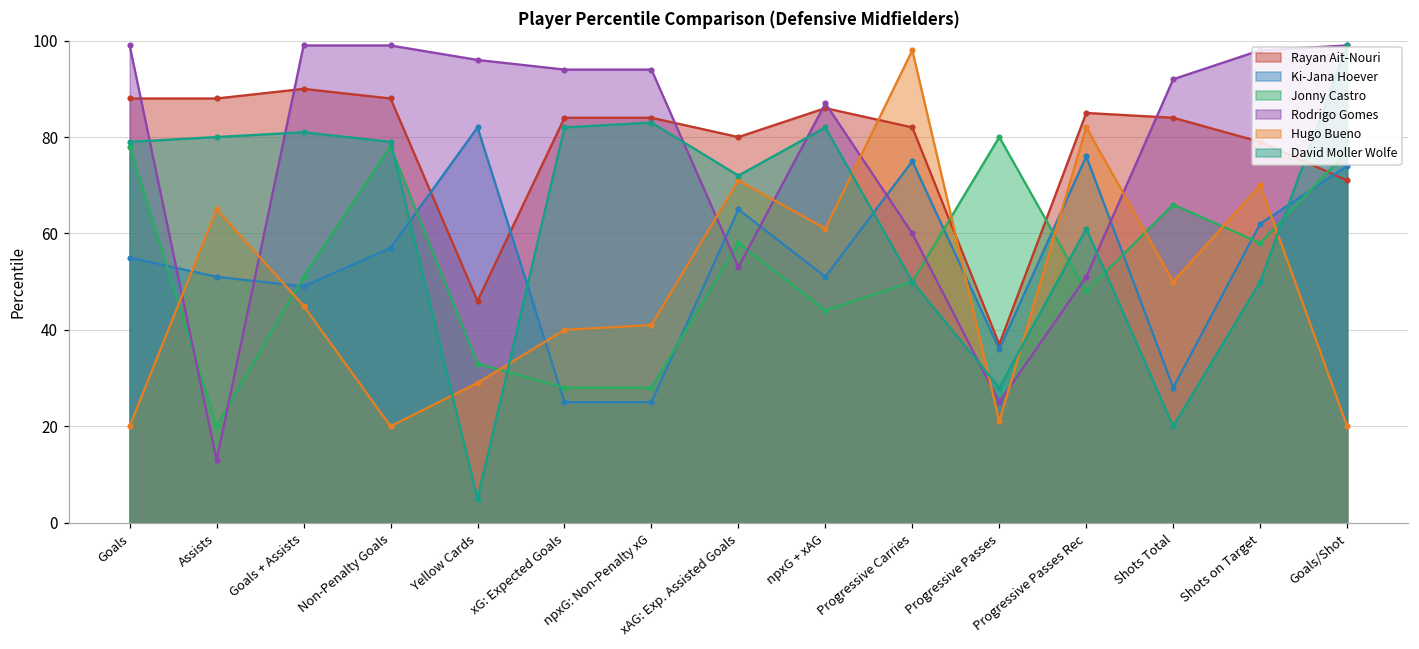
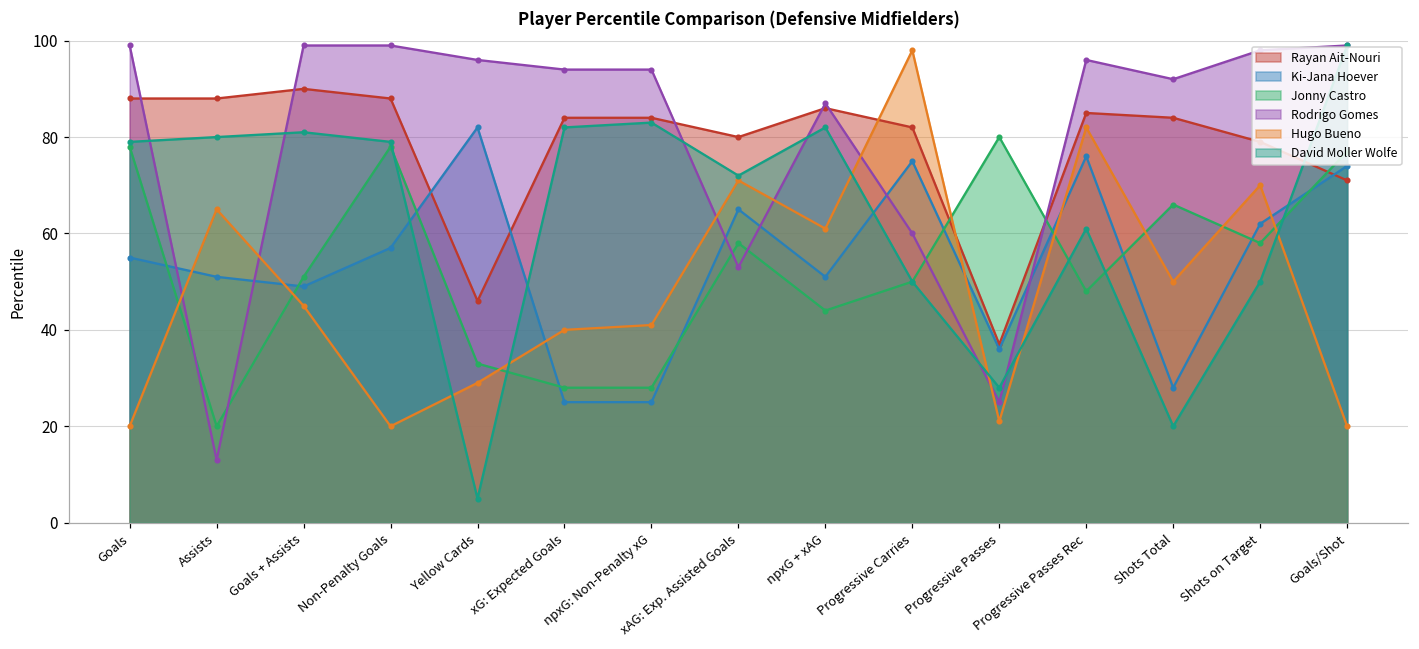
Rodrigo Gomes, Progressive Passes Rec: 51 -> 96
